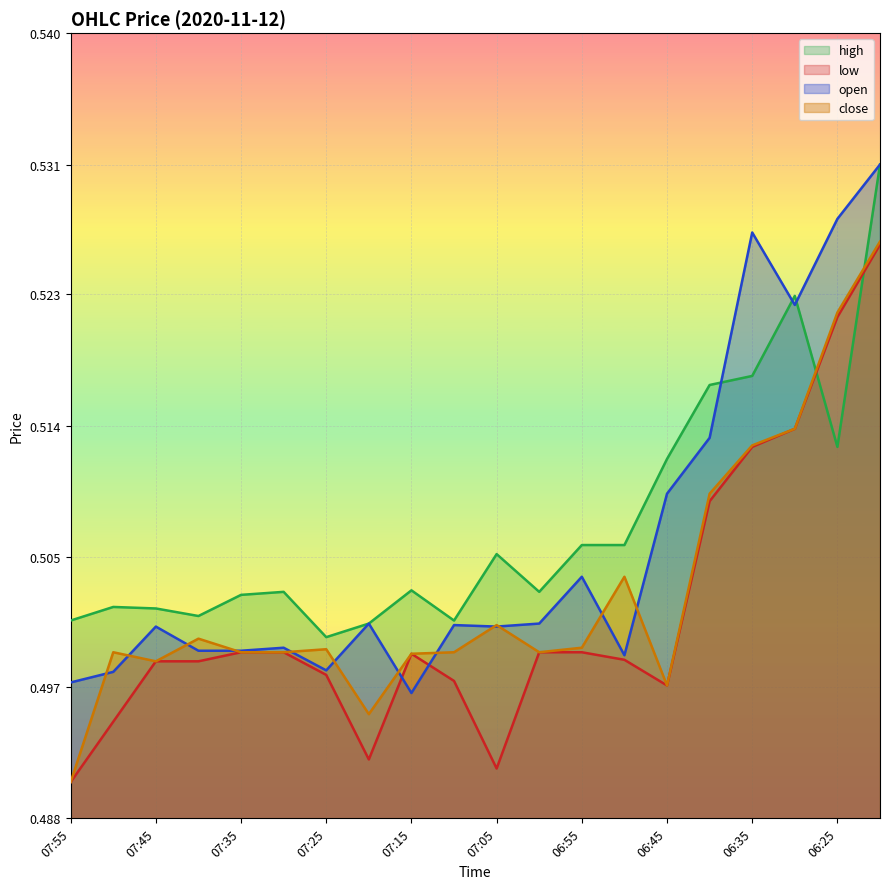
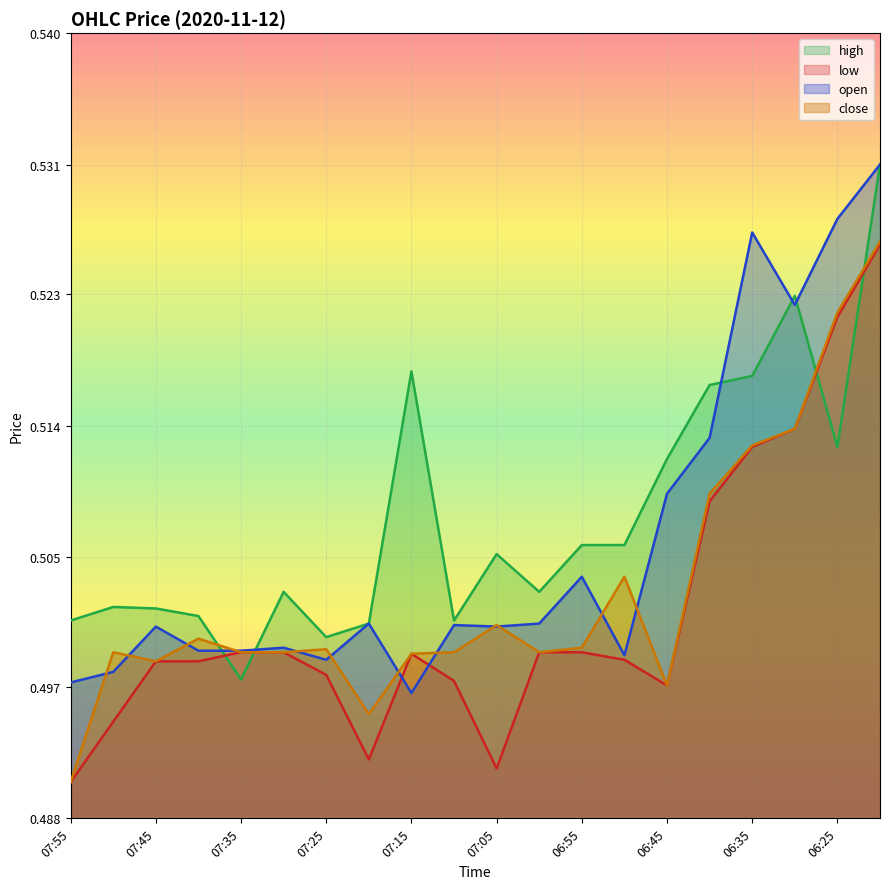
high, 07:35: 0.5028 -> 0.4972
open, 07:25: 0.4978 -> 0.4985
high, 07:15: 0.5031 -> 0.5176
